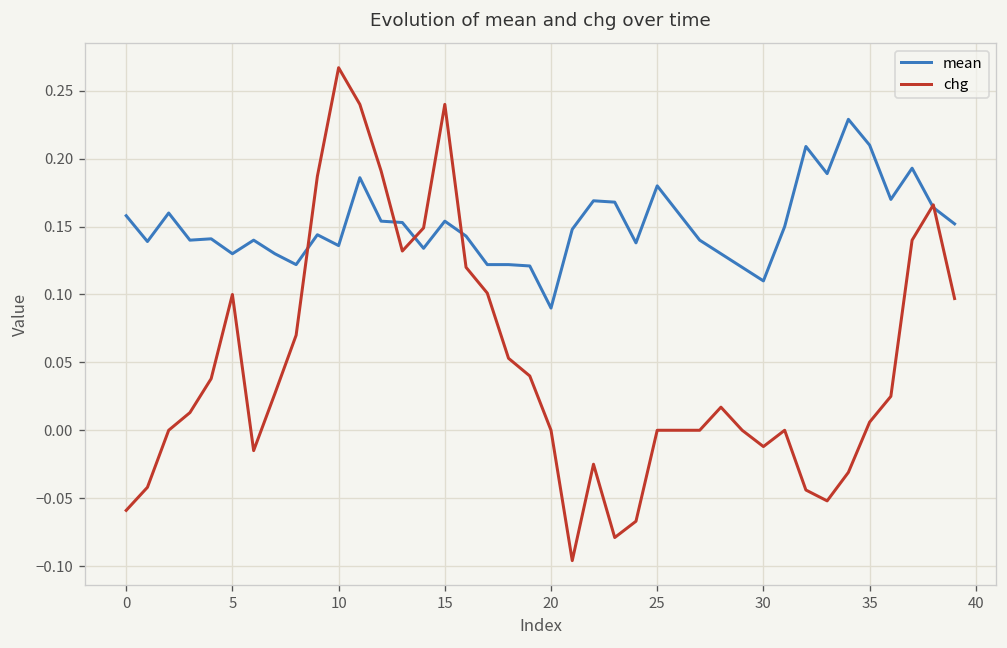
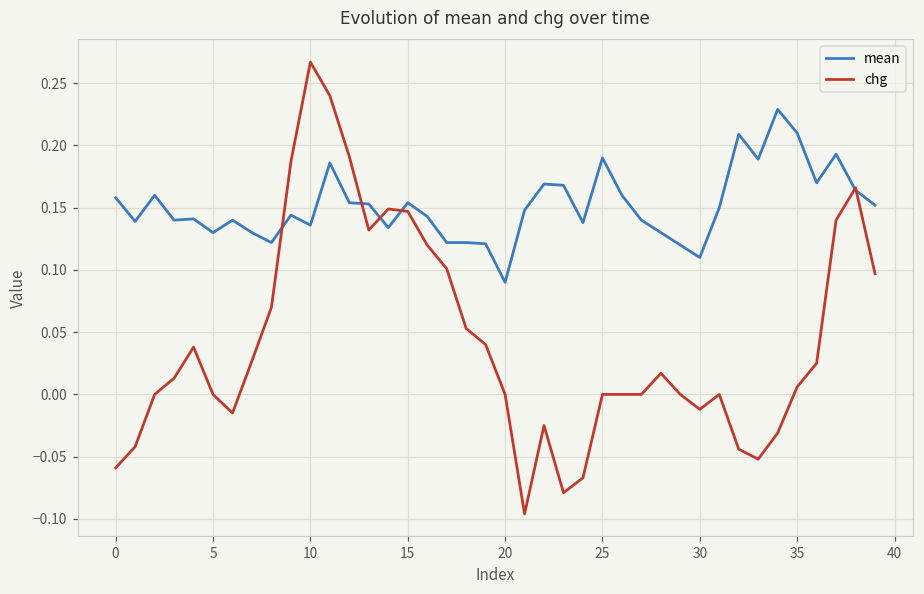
chg, 5: 0.1 -> 0.0
chg, 15: 0.240 -> 0.147
mean, 25: 0.18 -> 0.19
